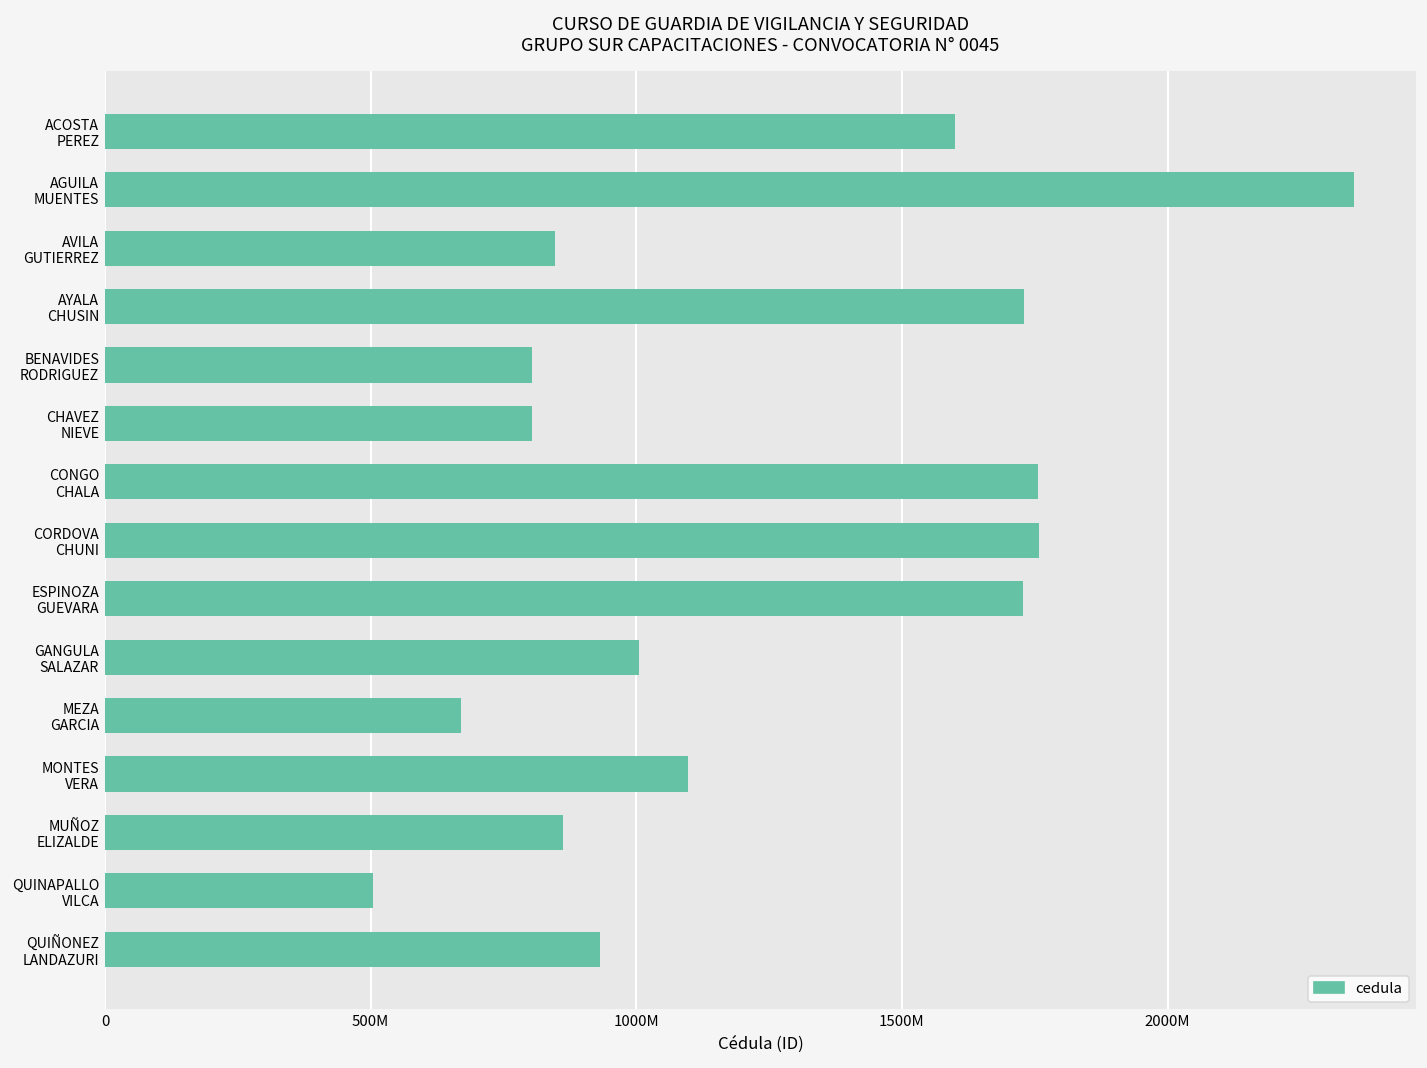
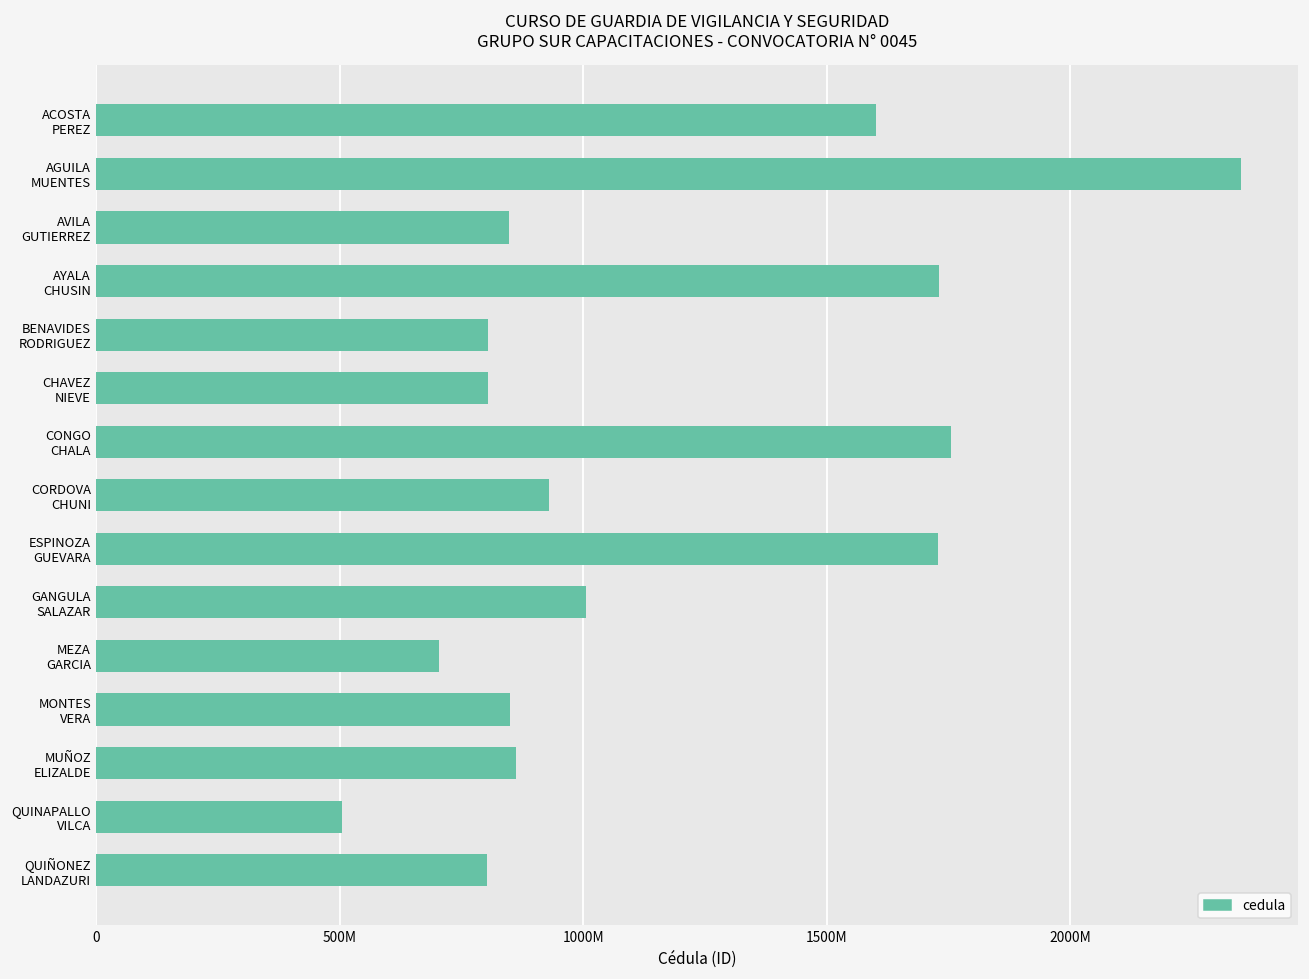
CORDOVA CHUNI: 1760000000 -> 930000000
MEZA GARCIA: 670000000 -> 700000000
MONTES VERA: 1100000000 -> 850000000
QUIÑONEZ LANDAZURI: 930000000 -> 800000000
